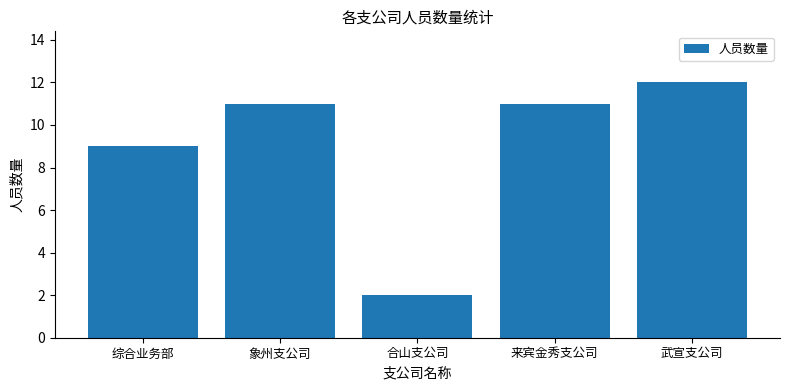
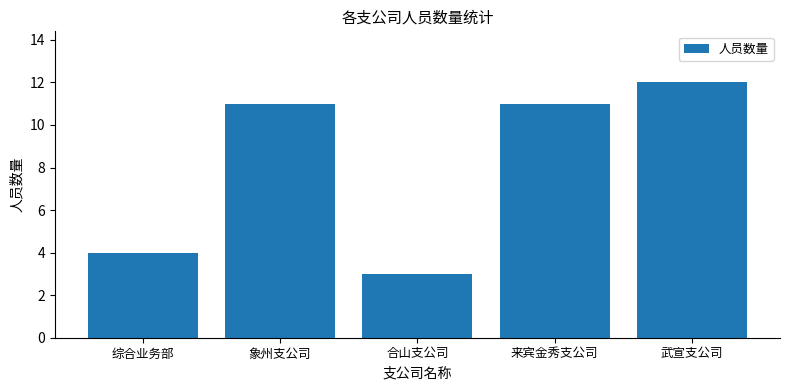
综合业务部: 9 -> 4
合山支公司: 2 -> 3
